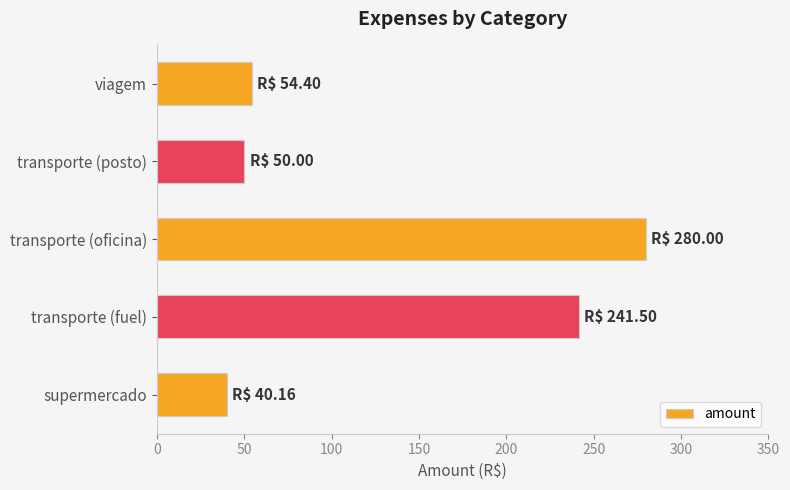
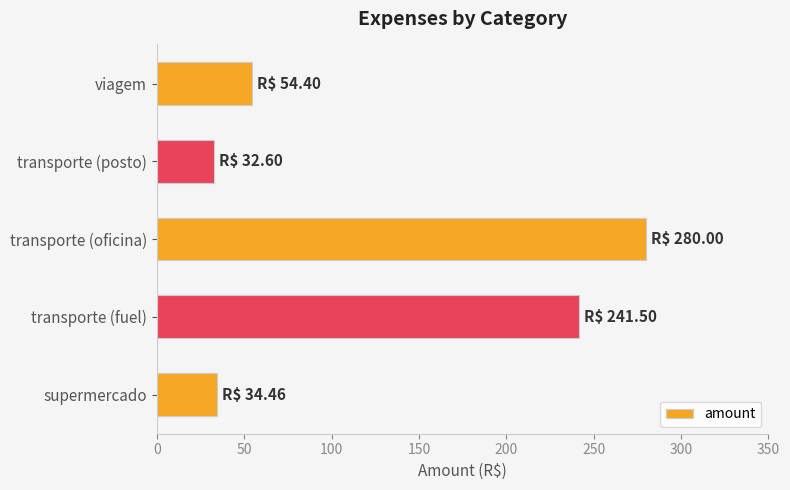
transporte (posto): 50.00 -> 32.60
supermercado: 40.16 -> 34.46
